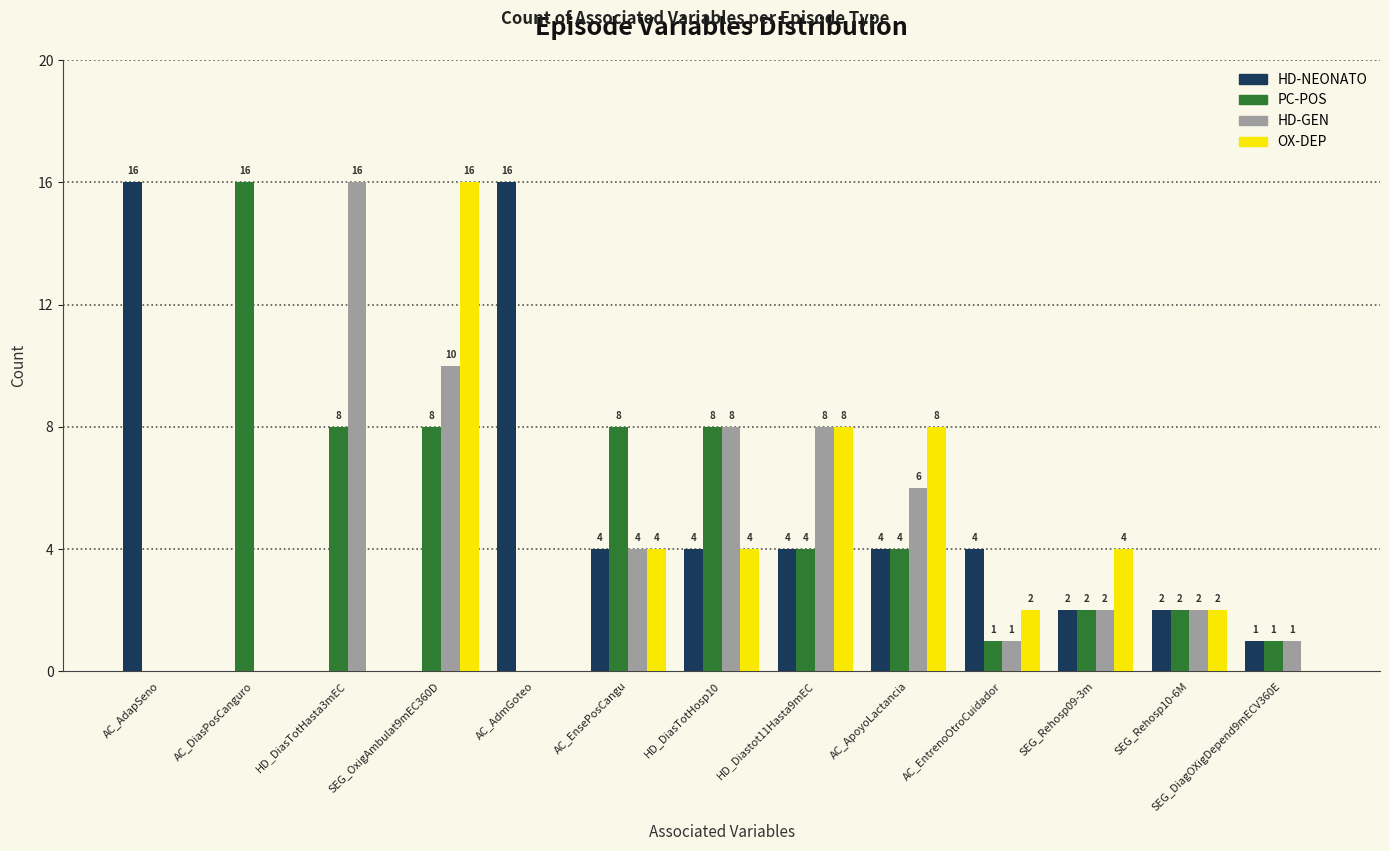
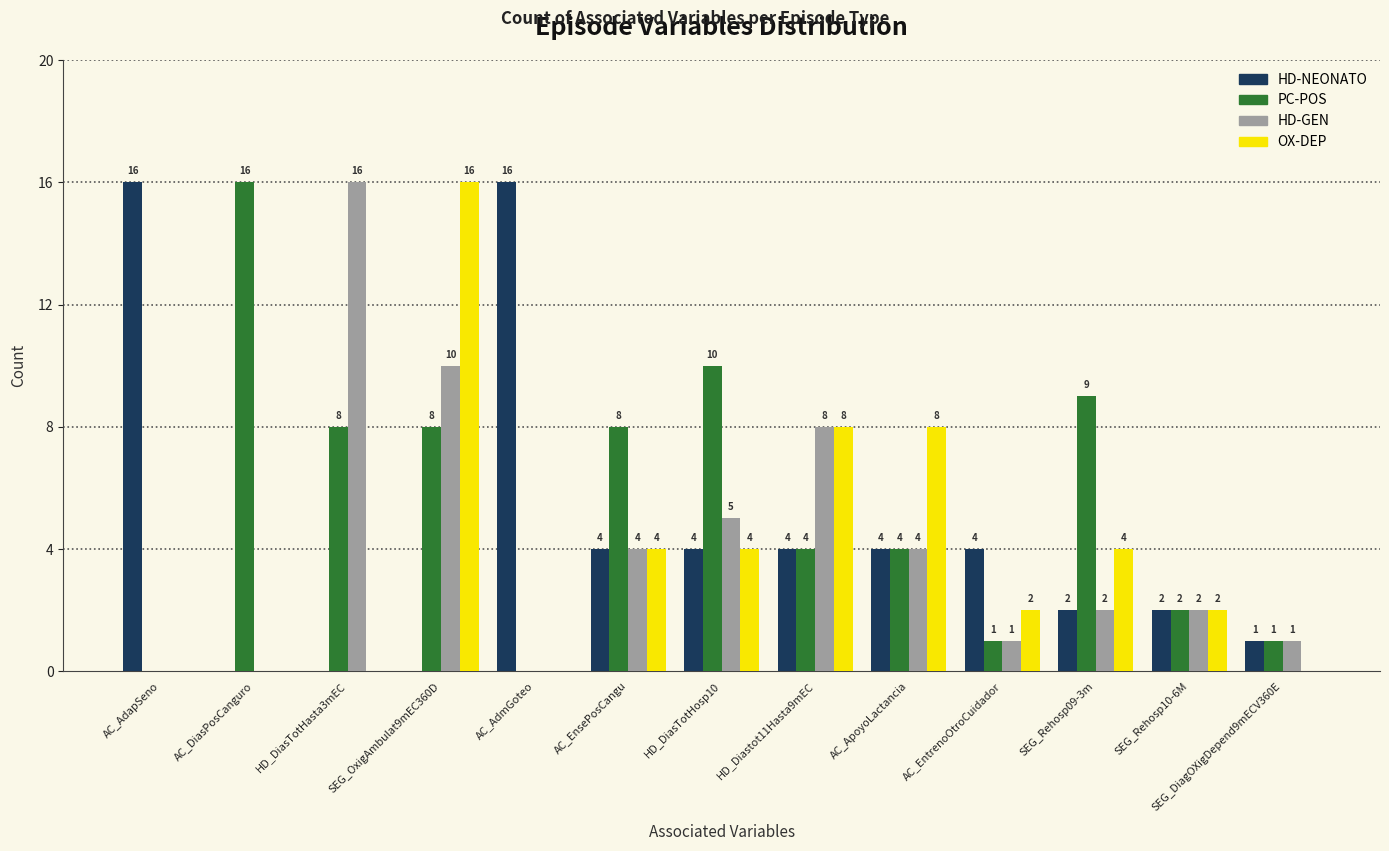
PC-POS, HD_DiasTotHosp10: 8 -> 10
HD-GEN, HD_DiasTotHosp10: 8 -> 5
HD-GEN, AC_ApoyoLactancia: 6 -> 4
PC-POS, SEG_Rehosp09-3m: 2 -> 9
